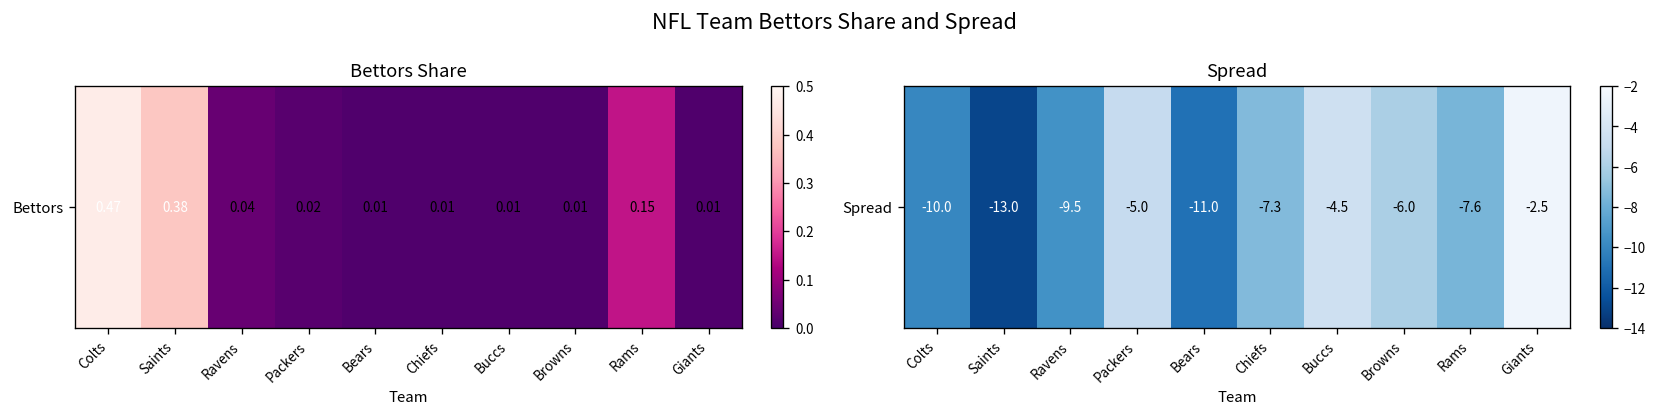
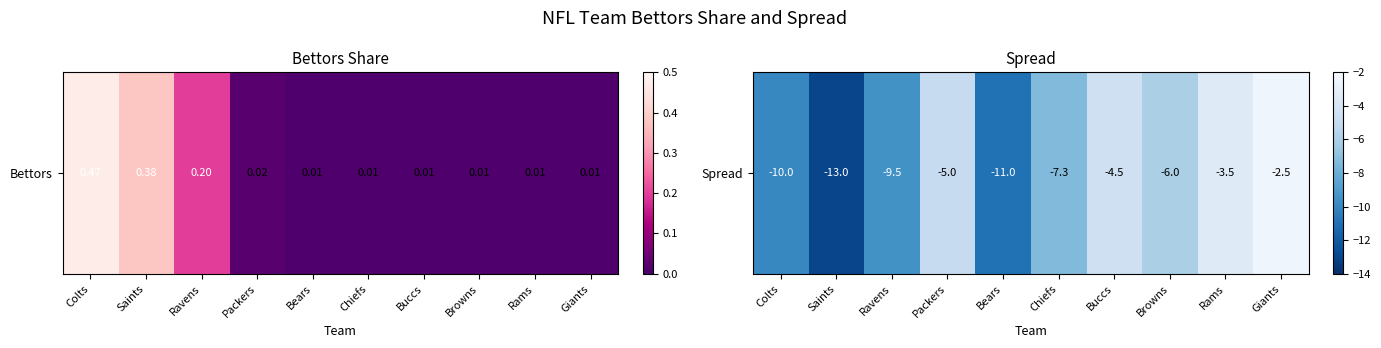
Bettors Share, Bettors, Ravens: 0.04 -> 0.20
Bettors Share, Bettors, Rams: 0.15 -> 0.01
Spread, Spread, Rams: -7.6 -> -3.5
